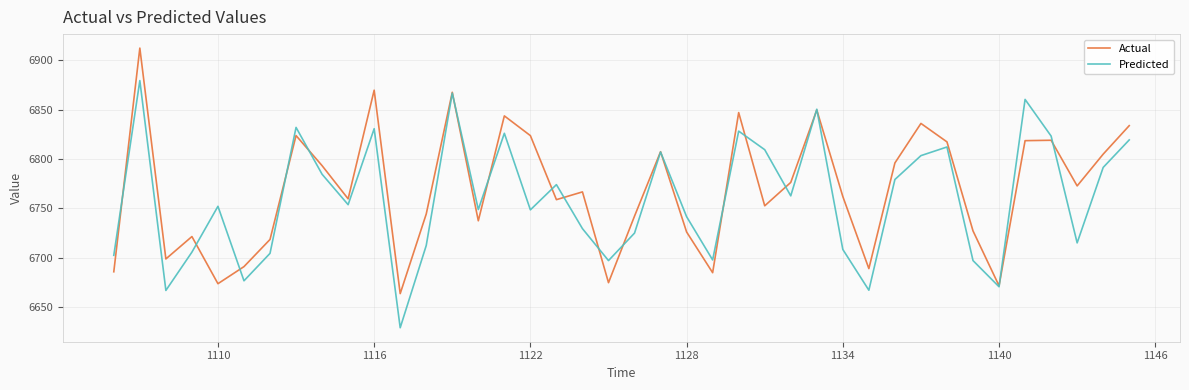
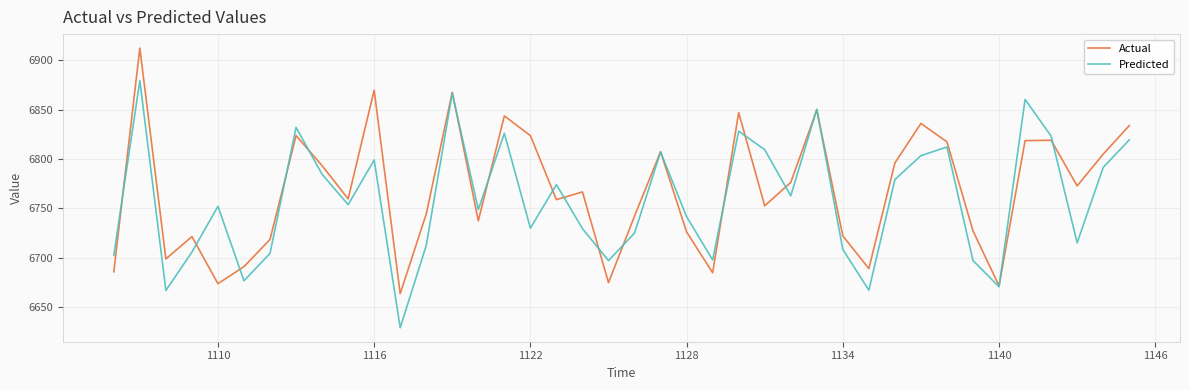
Predicted, 1116: 6830 -> 6800
Predicted, 1122: 6750 -> 6730
Actual, 1134: 6760 -> 6720
